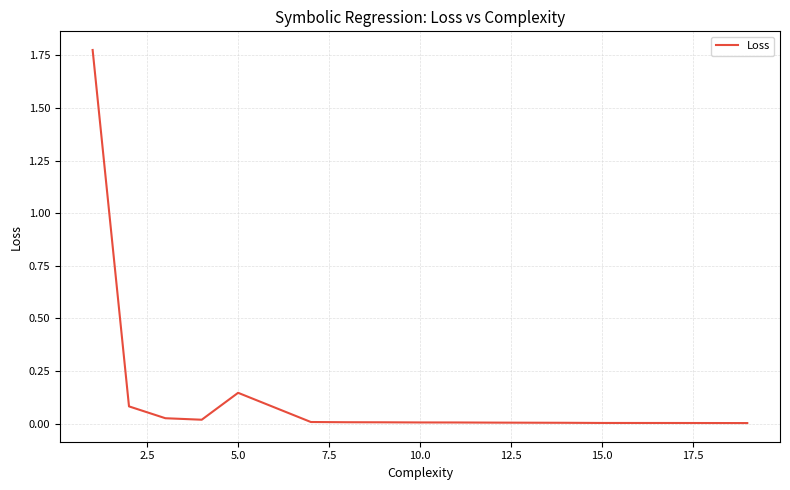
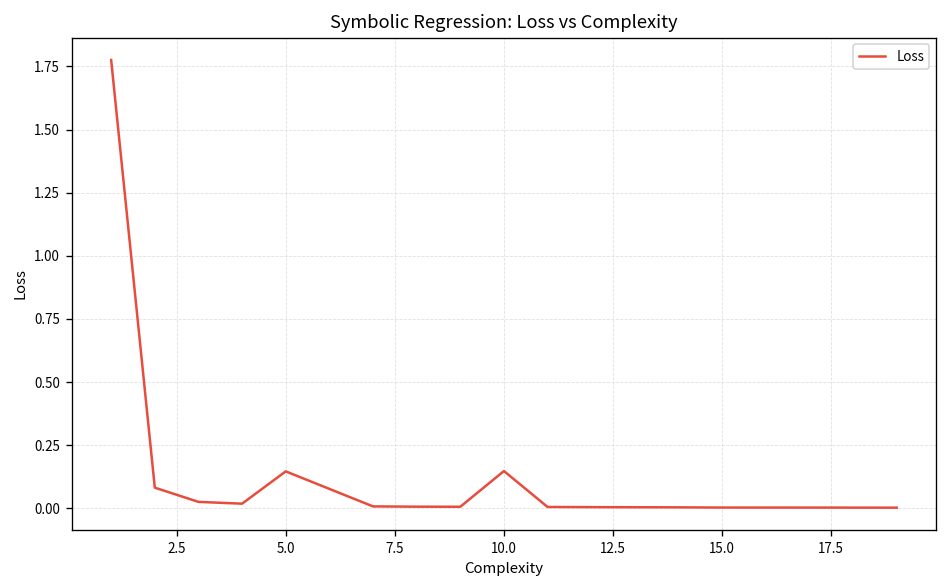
10.0: 0.01 -> 0.15
